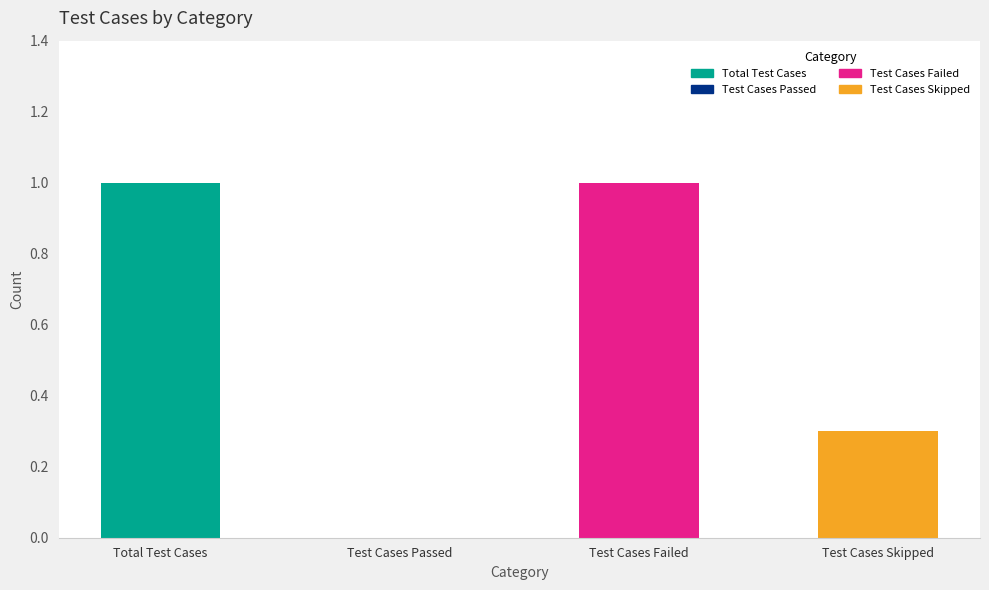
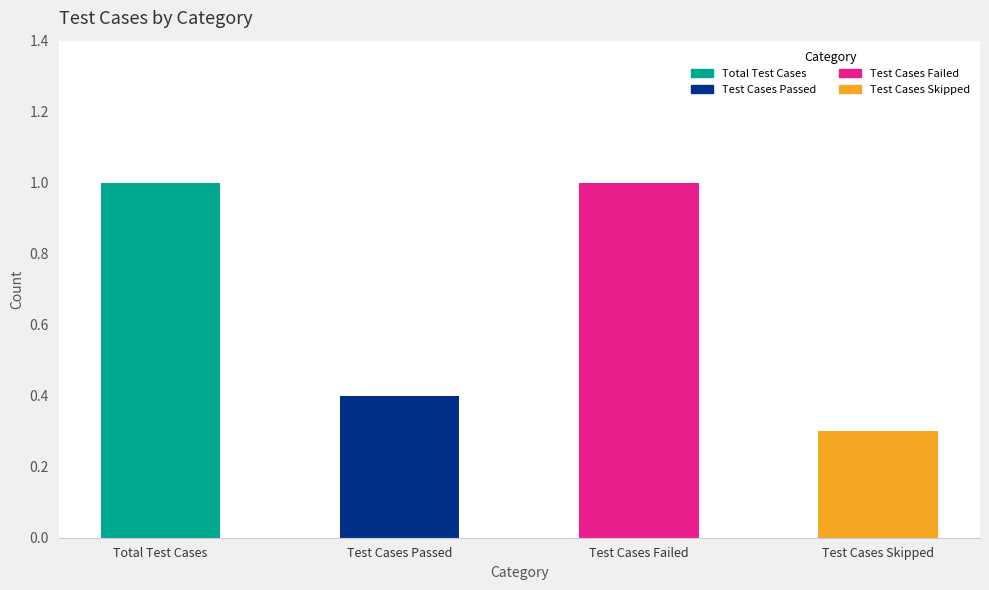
Test Cases Passed: 0.0 -> 0.4
